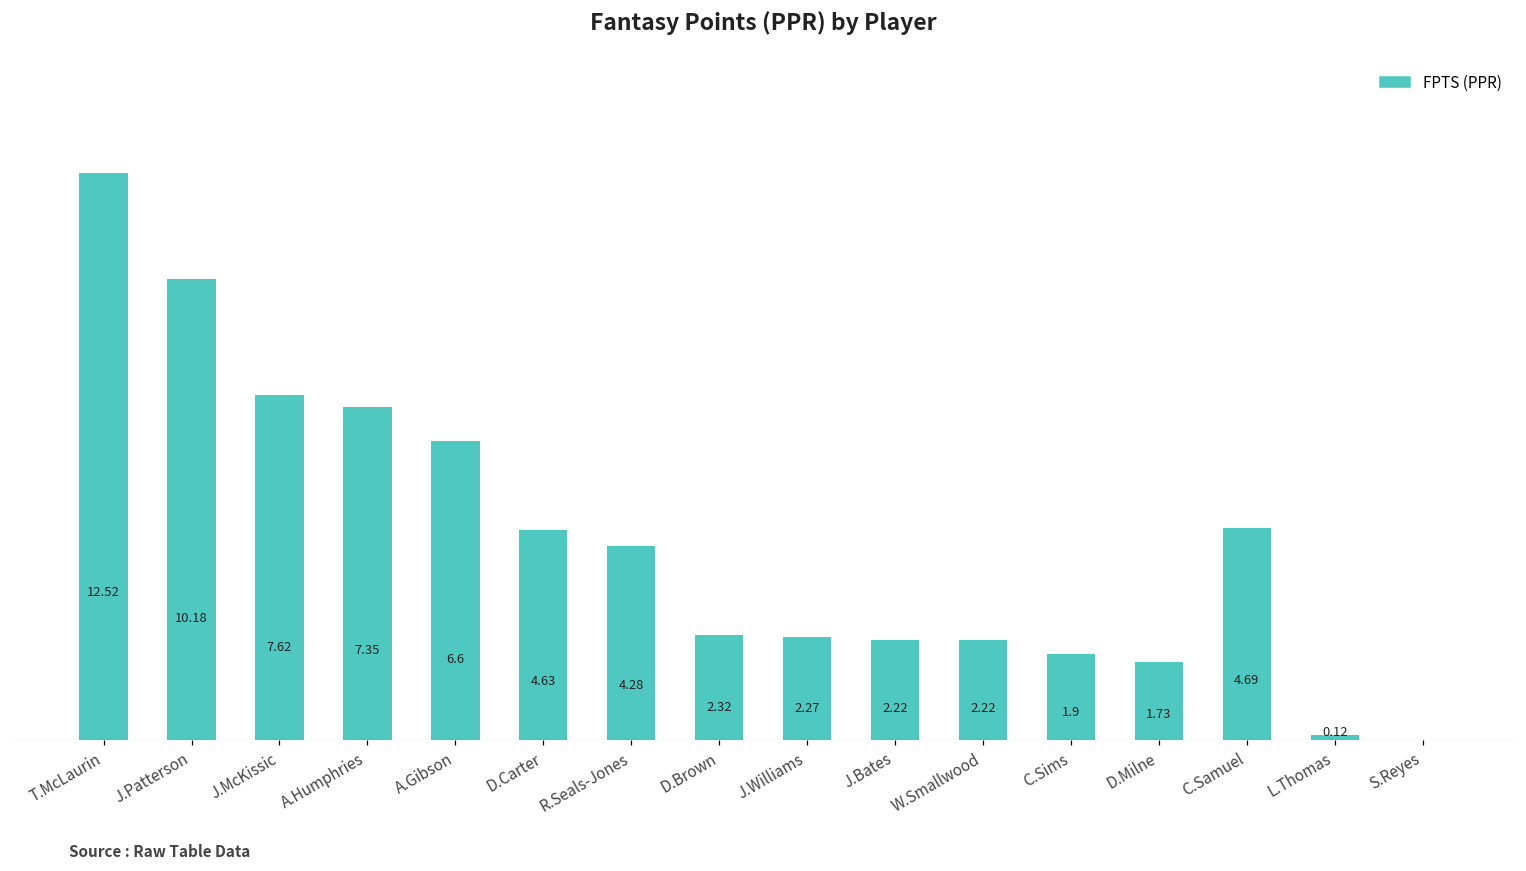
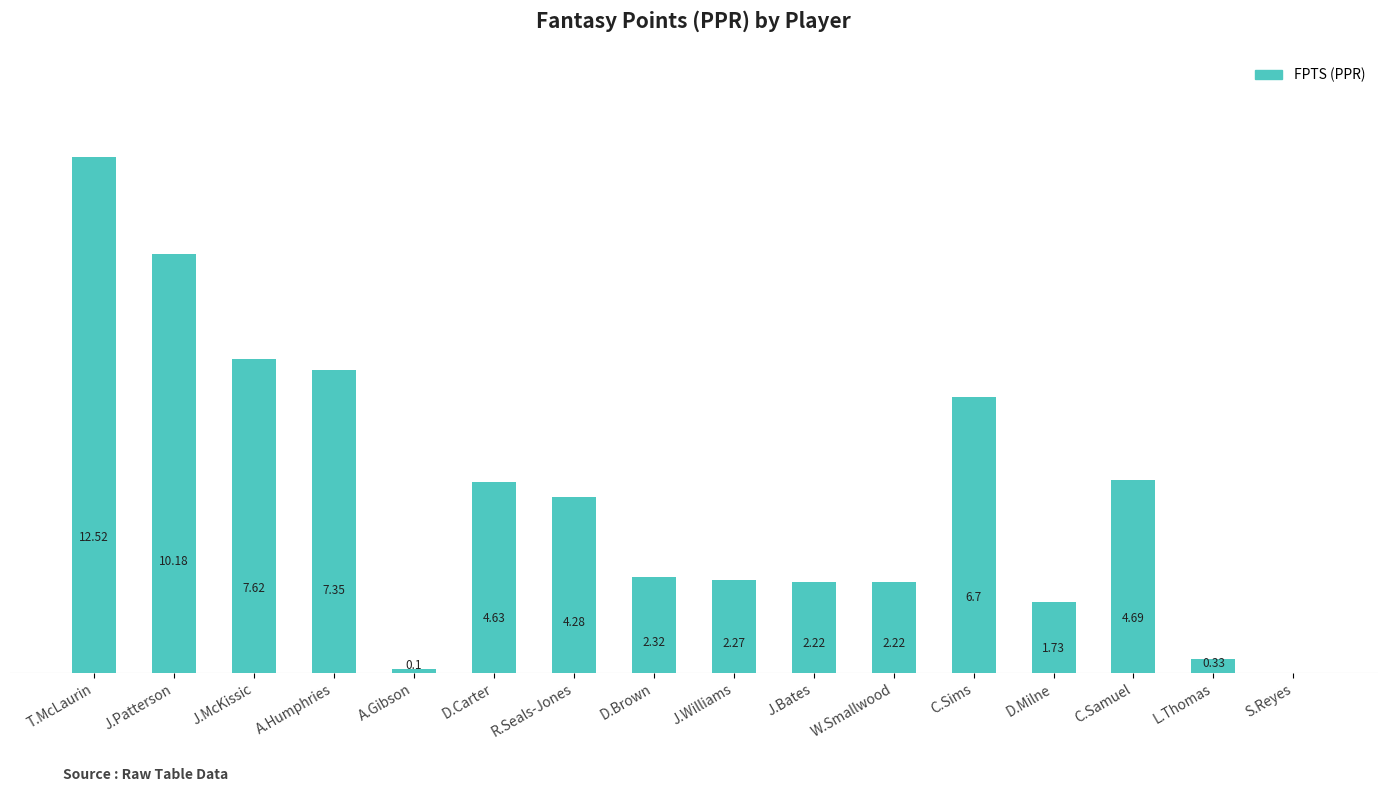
A.Gibson: 6.6 -> 0.1
C.Sims: 1.9 -> 6.7
L.Thomas: 0.12 -> 0.33
